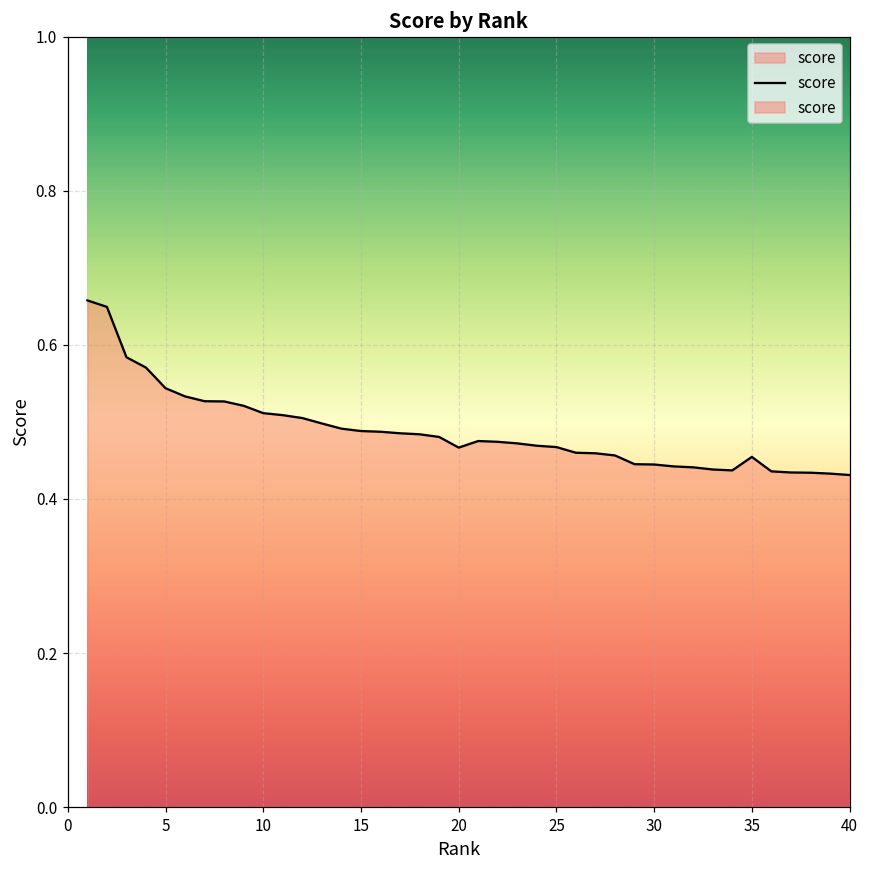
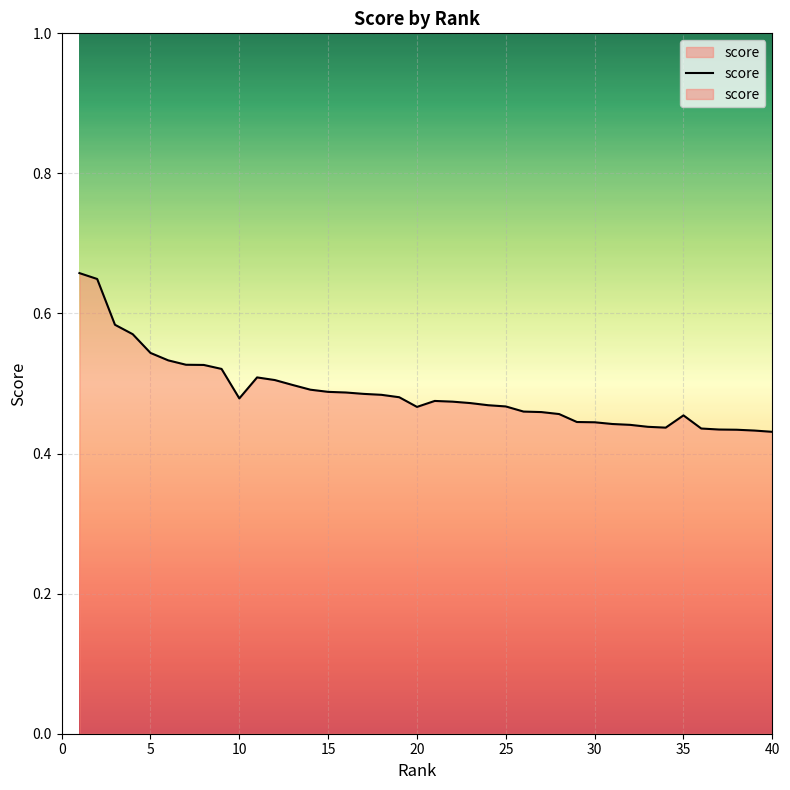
10: 0.51 -> 0.48
